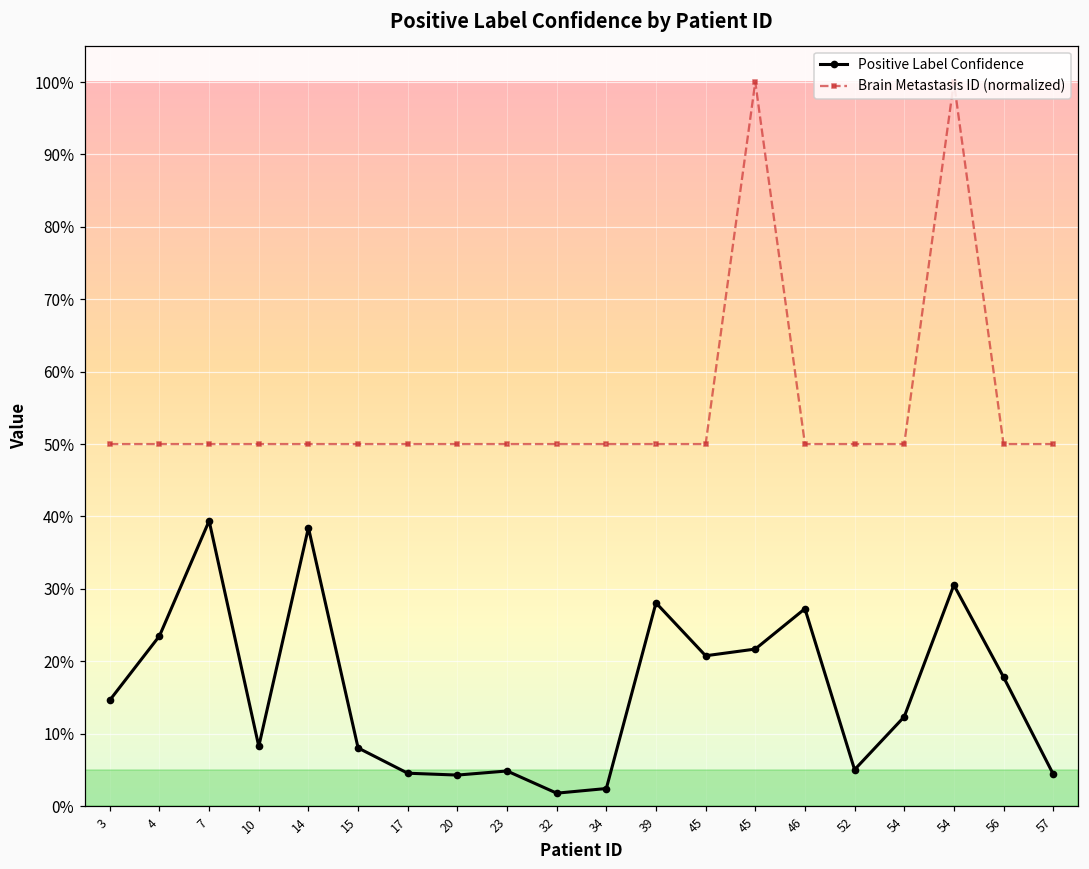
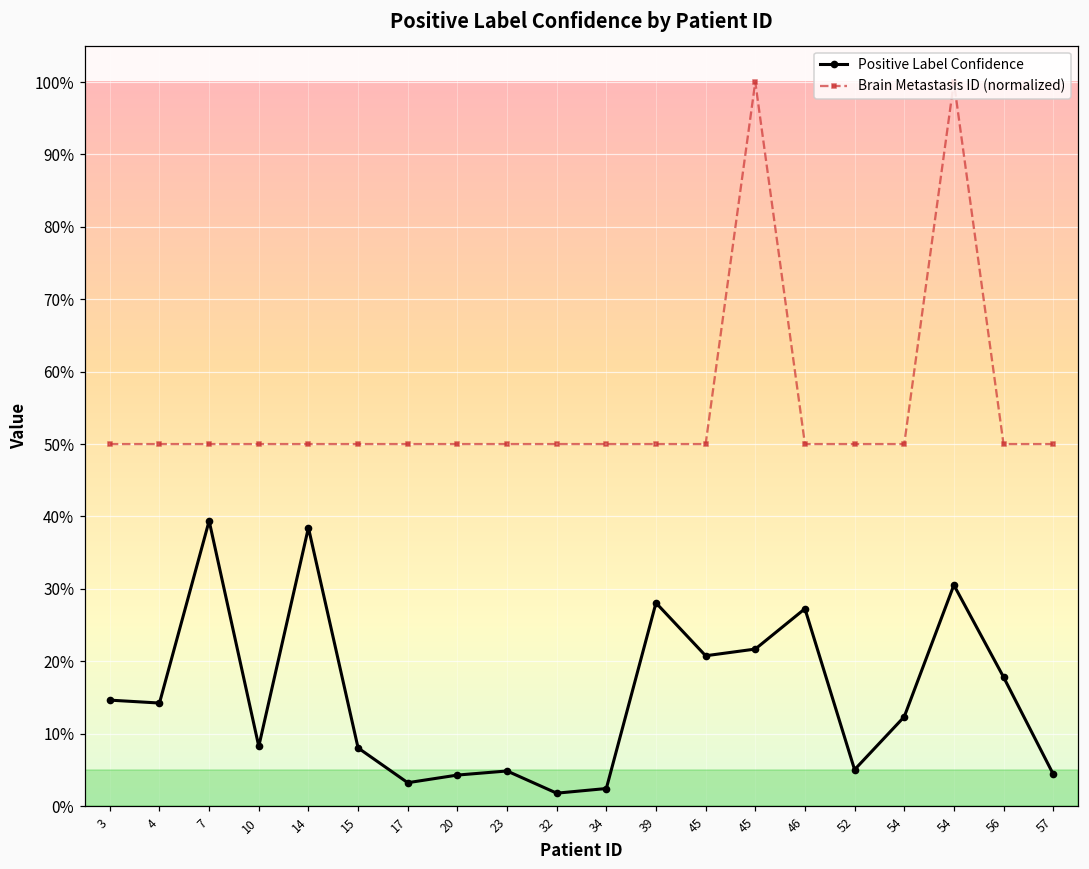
Positive Label Confidence, 4: 24% -> 14%
Positive Label Confidence, 17: 5% -> 3%
